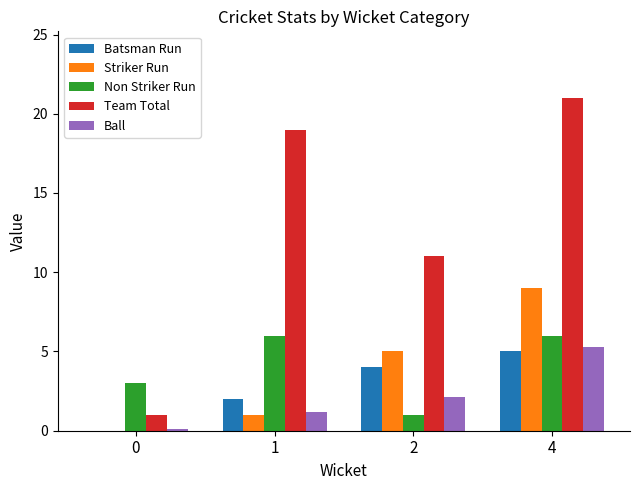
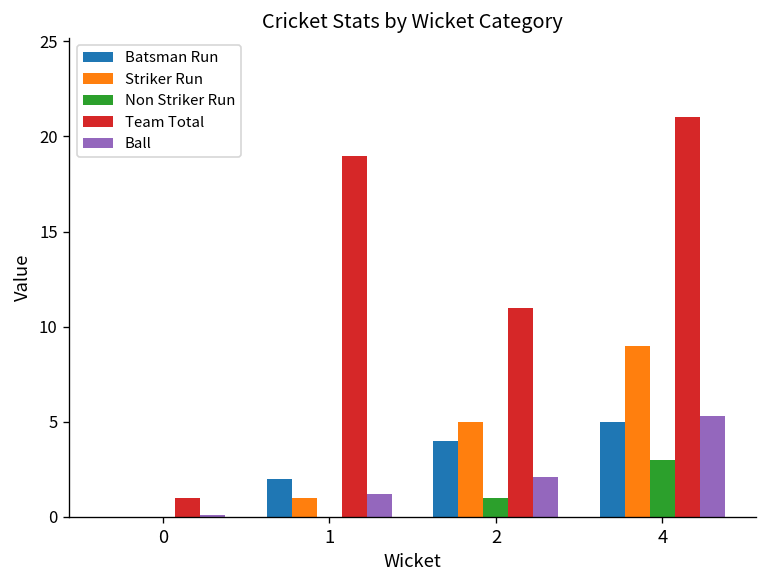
Non Striker Run, 0: 3 -> 0
Non Striker Run, 1: 6 -> 0
Non Striker Run, 4: 6 -> 3
